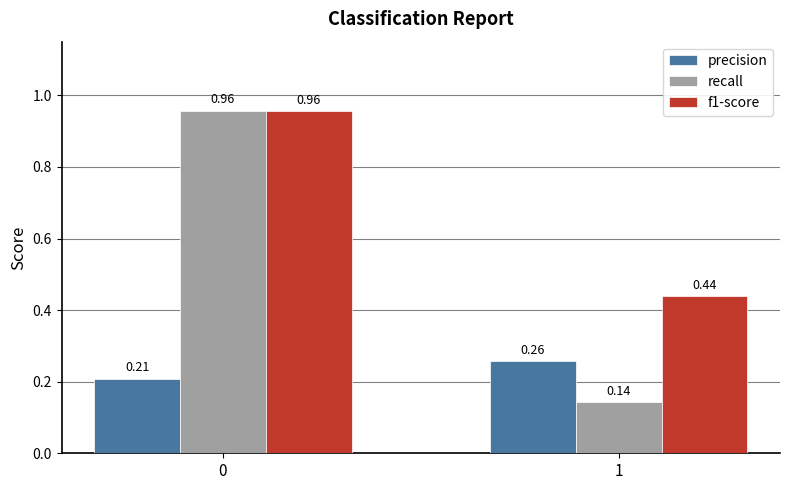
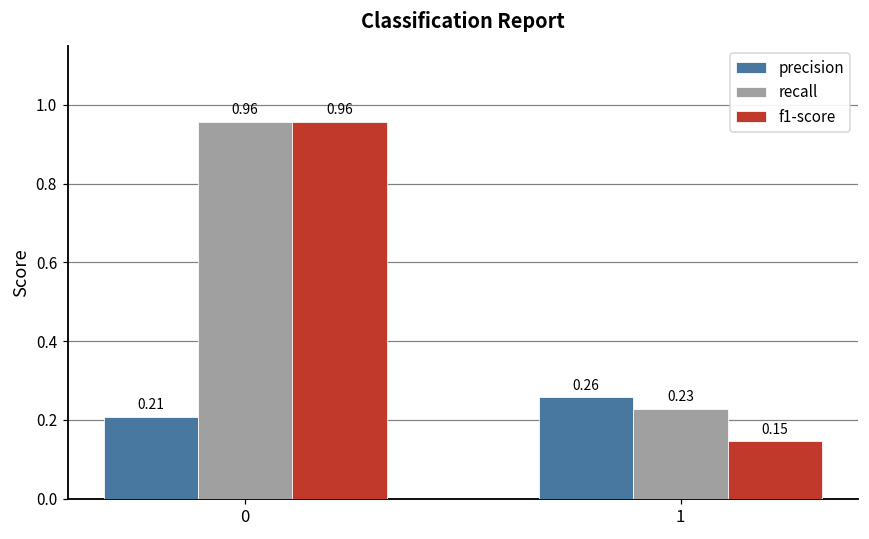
recall, 1: 0.14 -> 0.23
f1-score, 1: 0.44 -> 0.15
